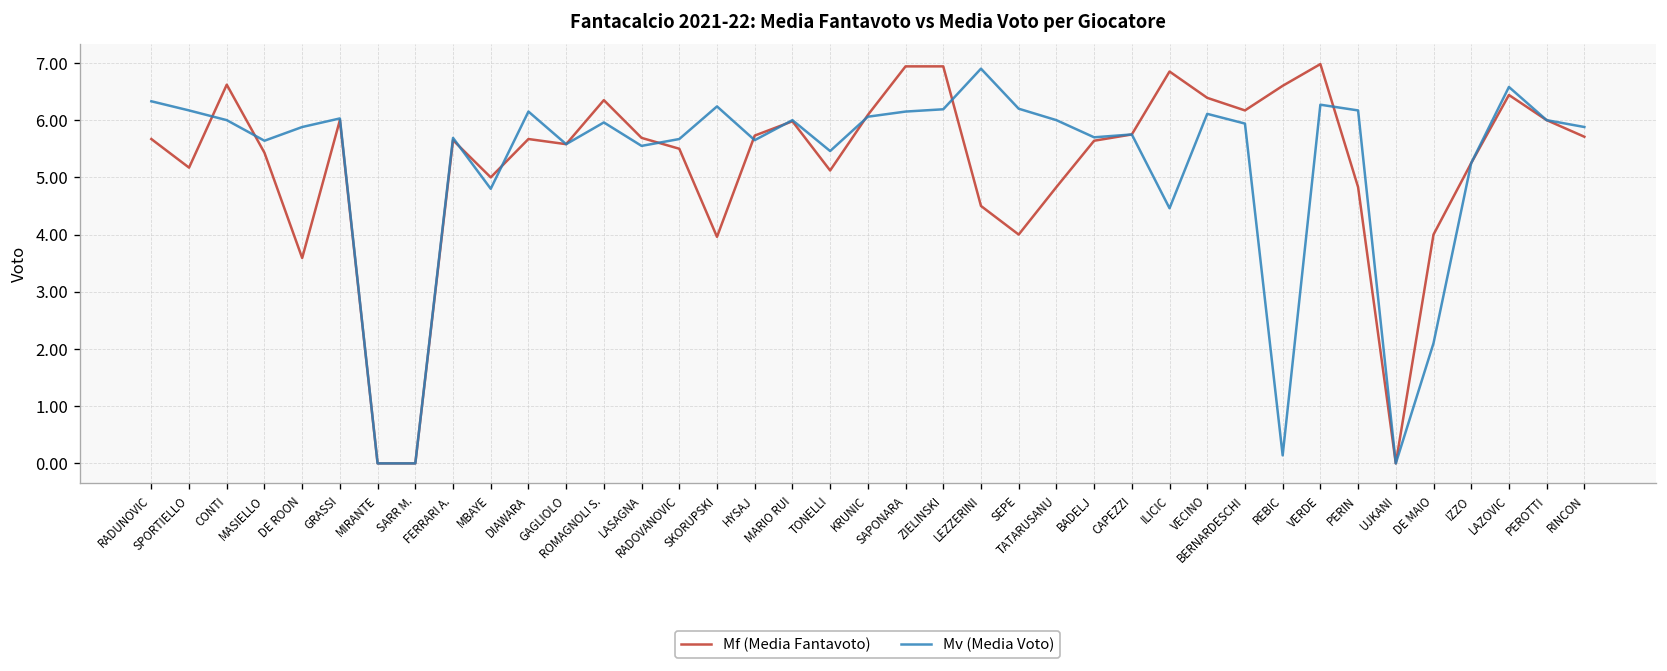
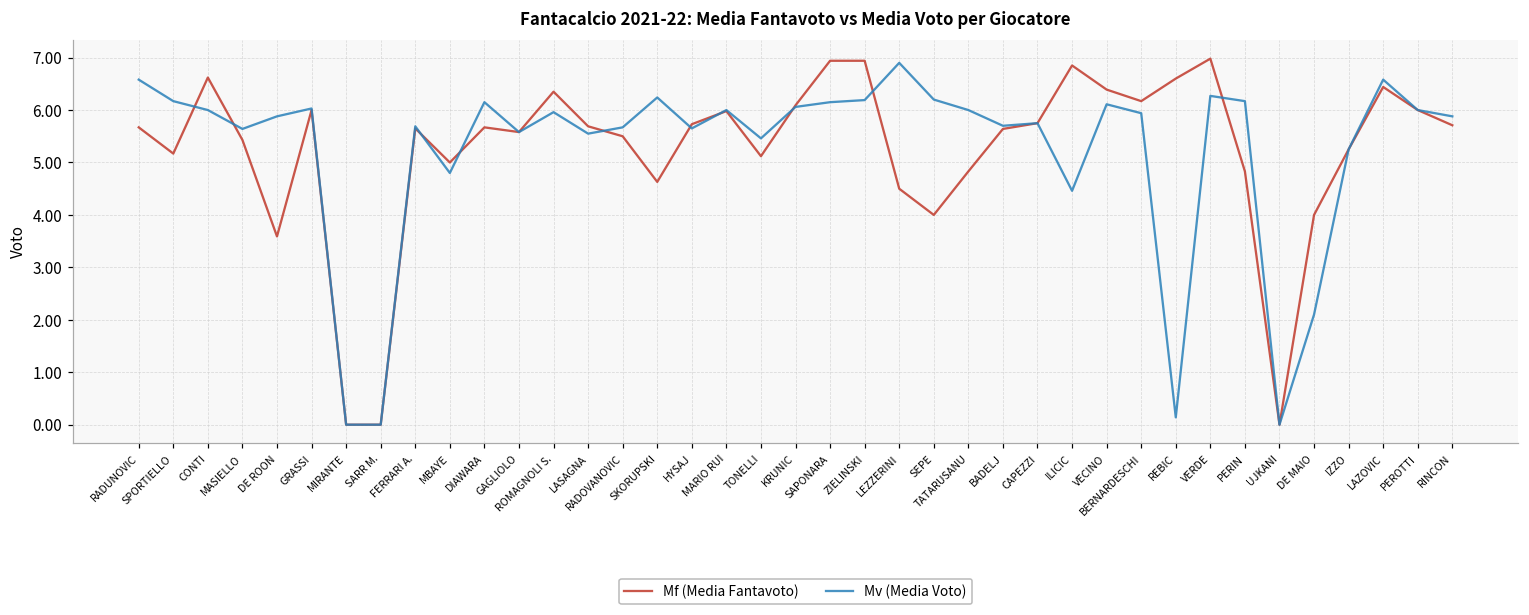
Mv (Media Voto), RADUNOVIC: 6.3 -> 6.6
Mf (Media Fantavoto), SKORUPSKI: 4.0 -> 4.6
